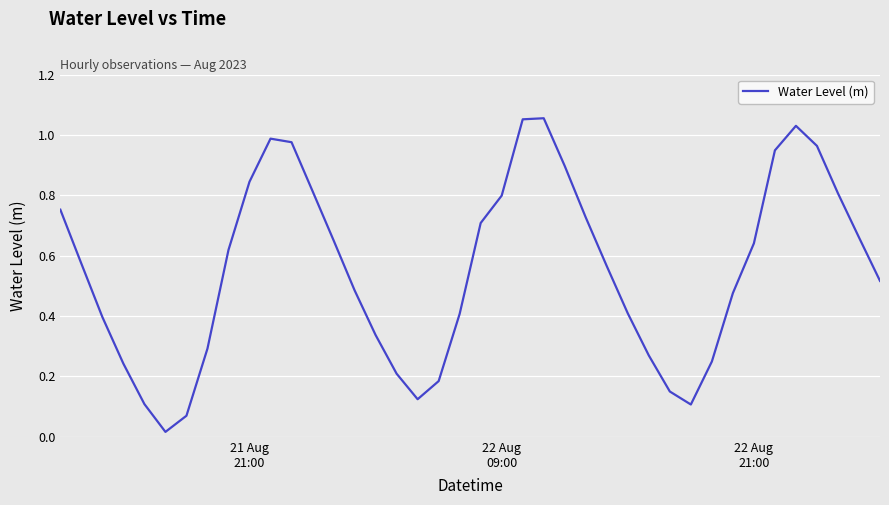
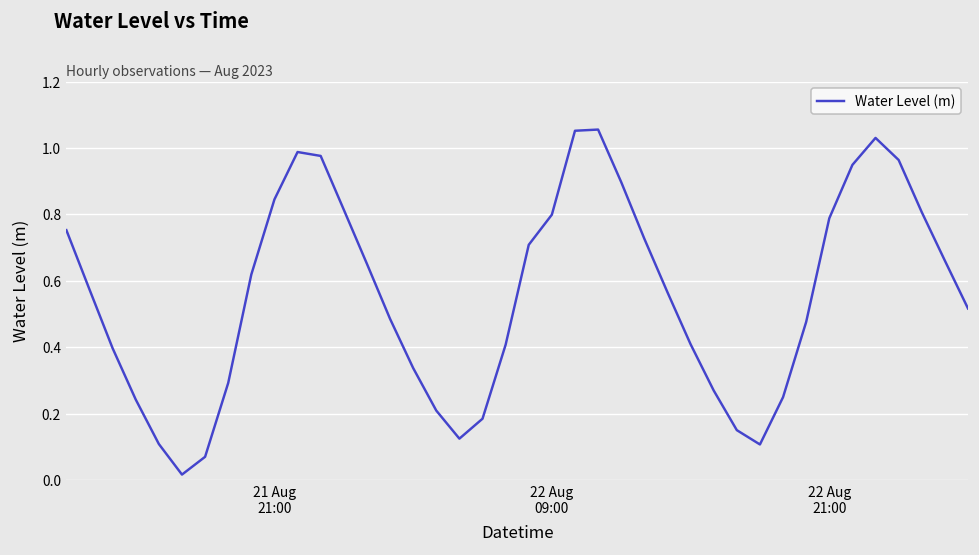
22 Aug 21:00: 0.64 -> 0.79
